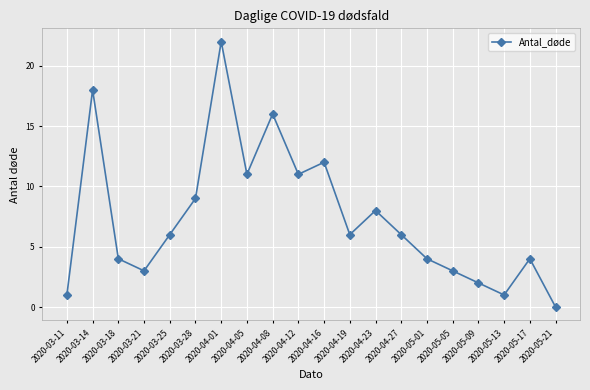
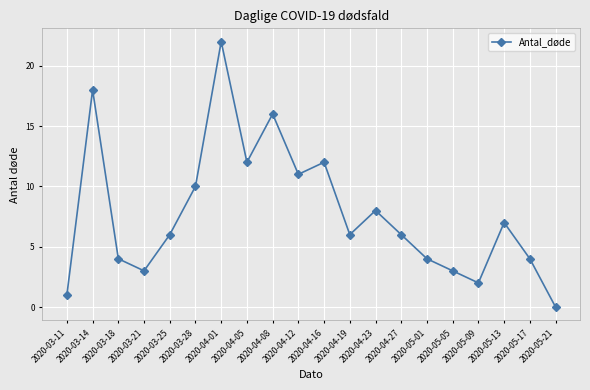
2020-03-28: 9 -> 10
2020-04-05: 11 -> 12
2020-05-13: 1 -> 7
